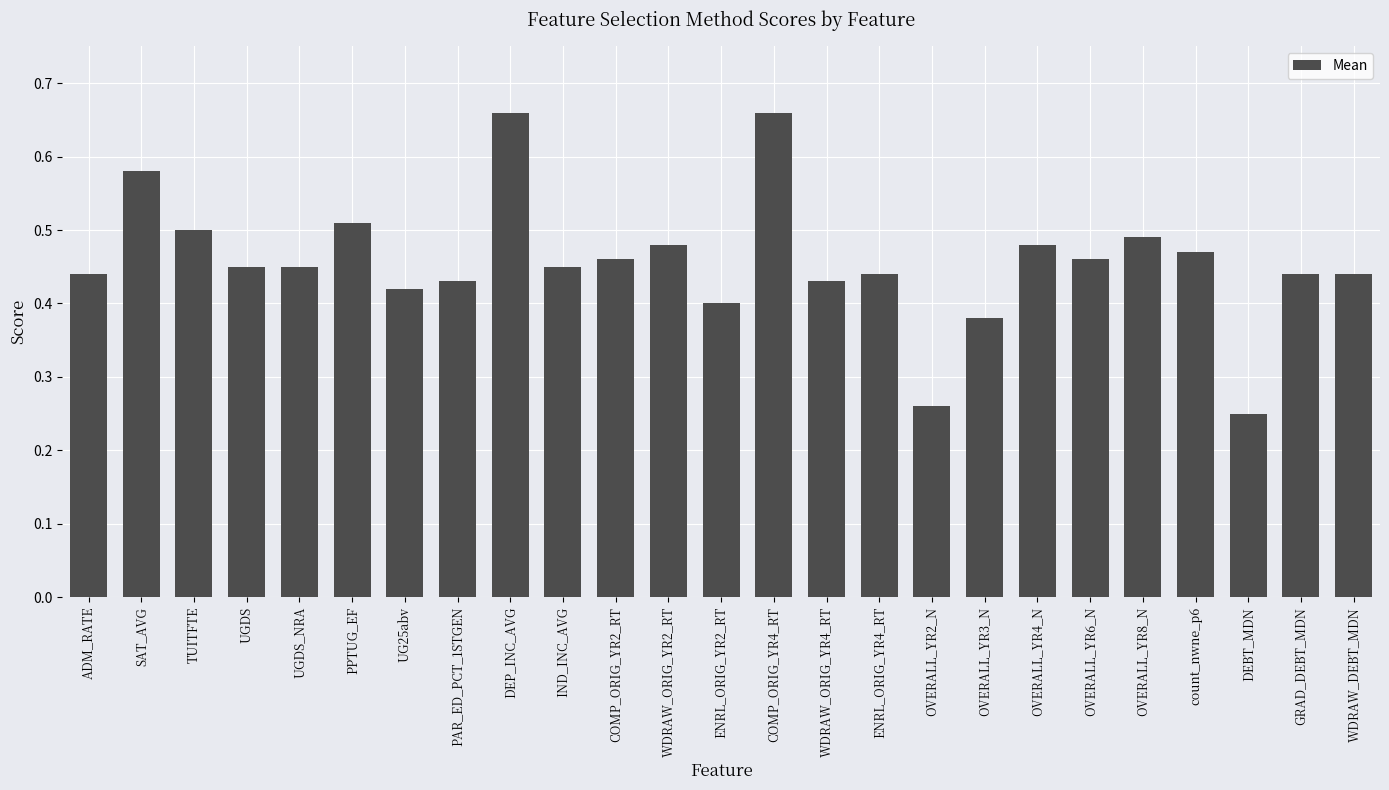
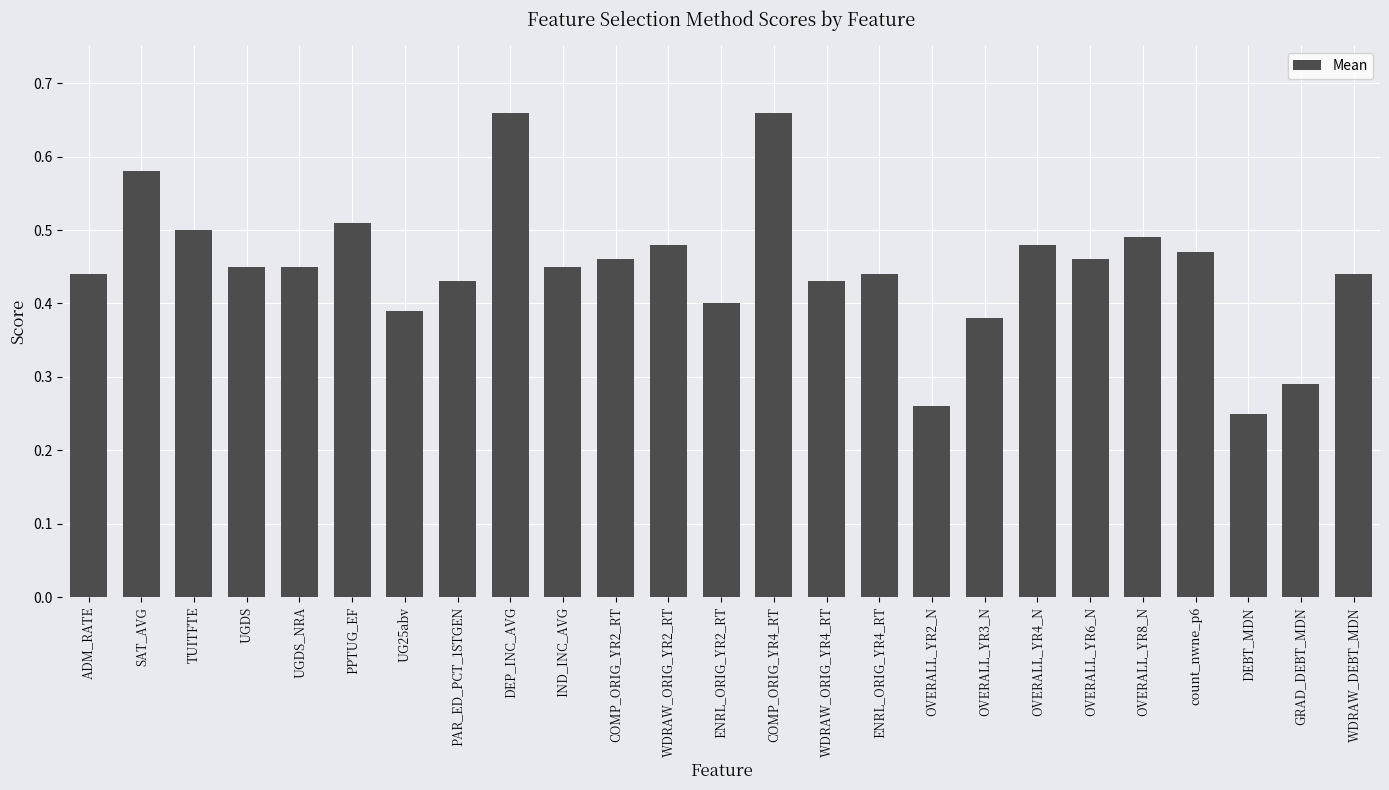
UG25abv: 0.42 -> 0.39
GRAD_DEBT_MDN: 0.44 -> 0.29
